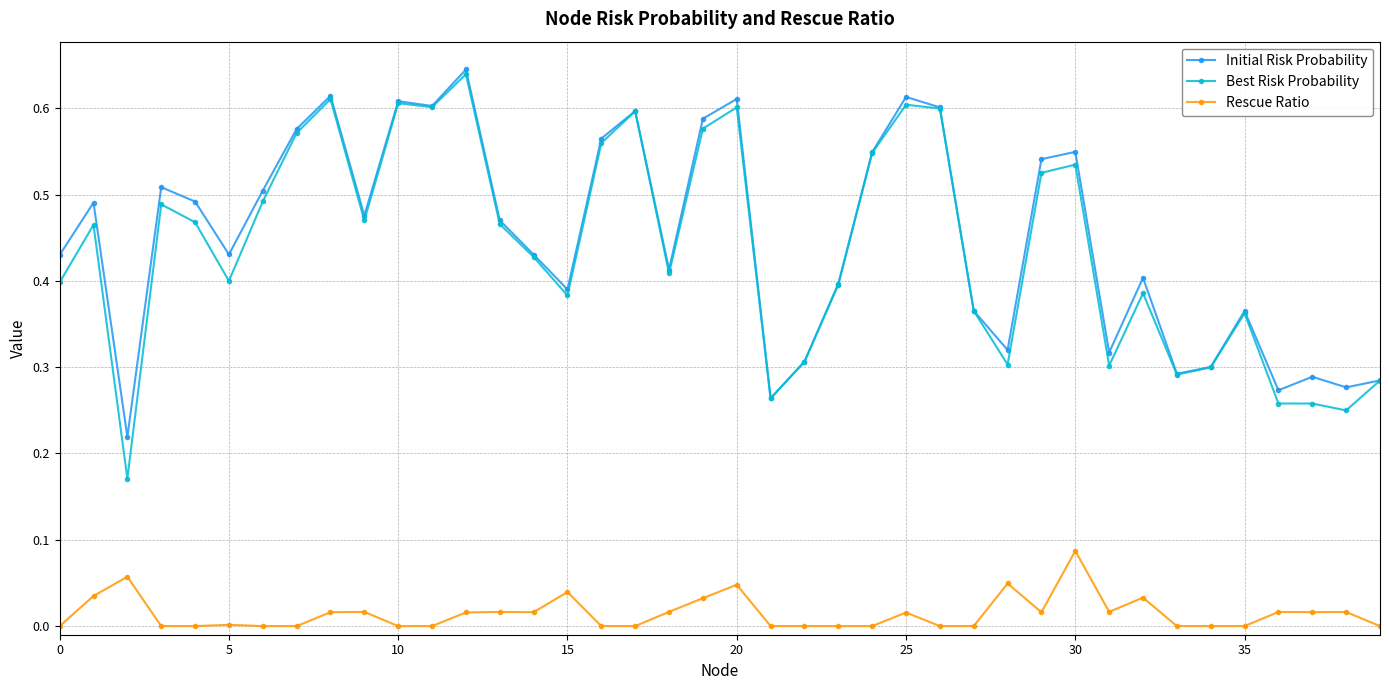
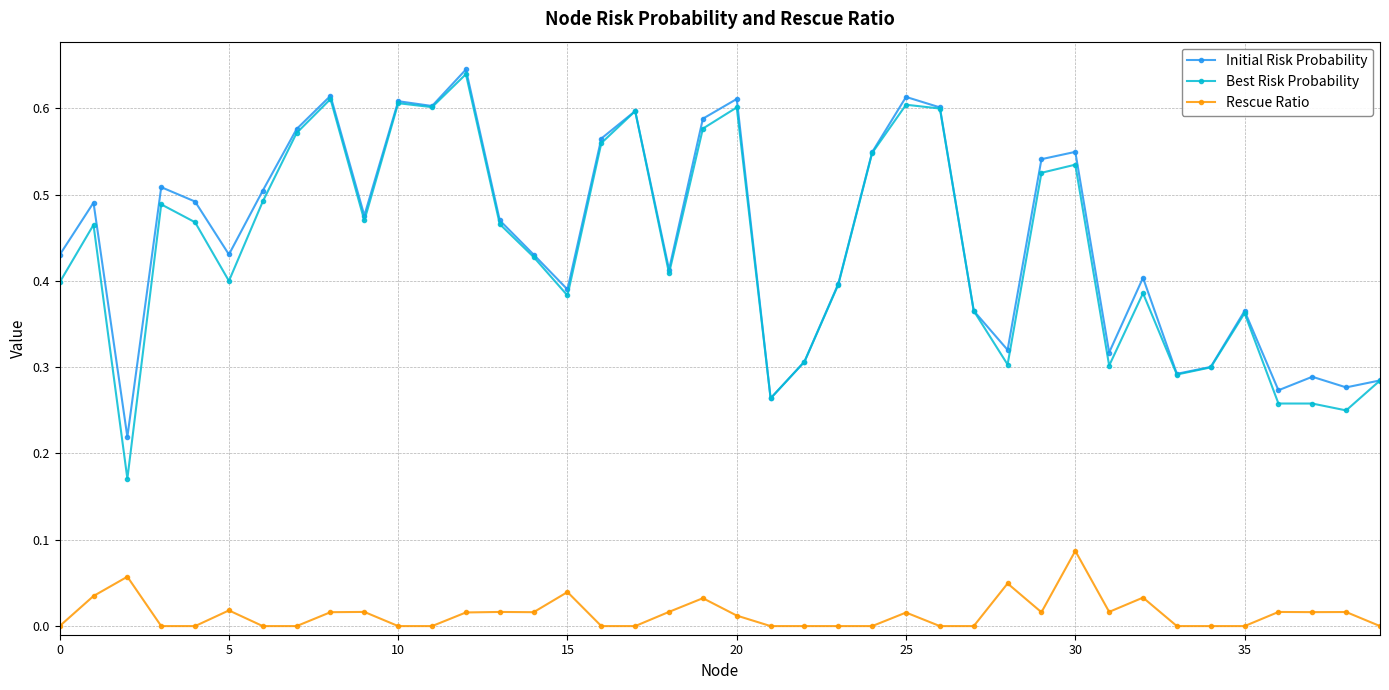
Rescue Ratio, 5: 0.00 -> 0.02
Rescue Ratio, 20: 0.05 -> 0.01
